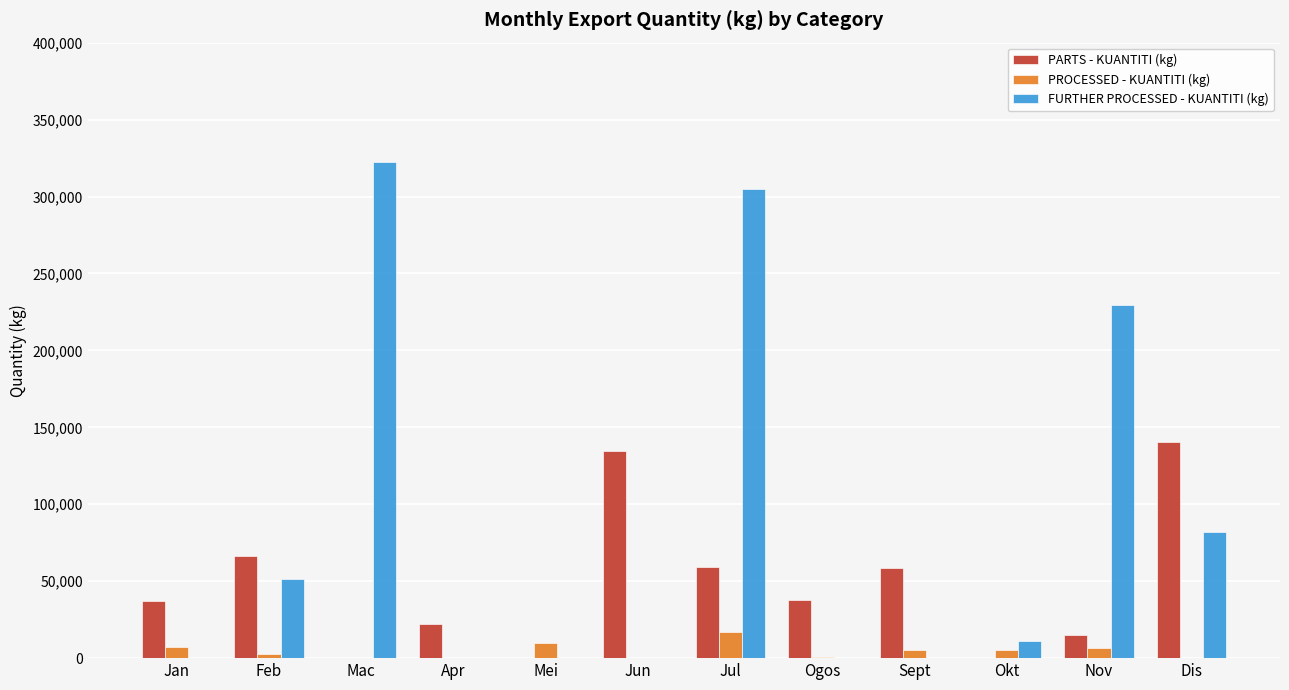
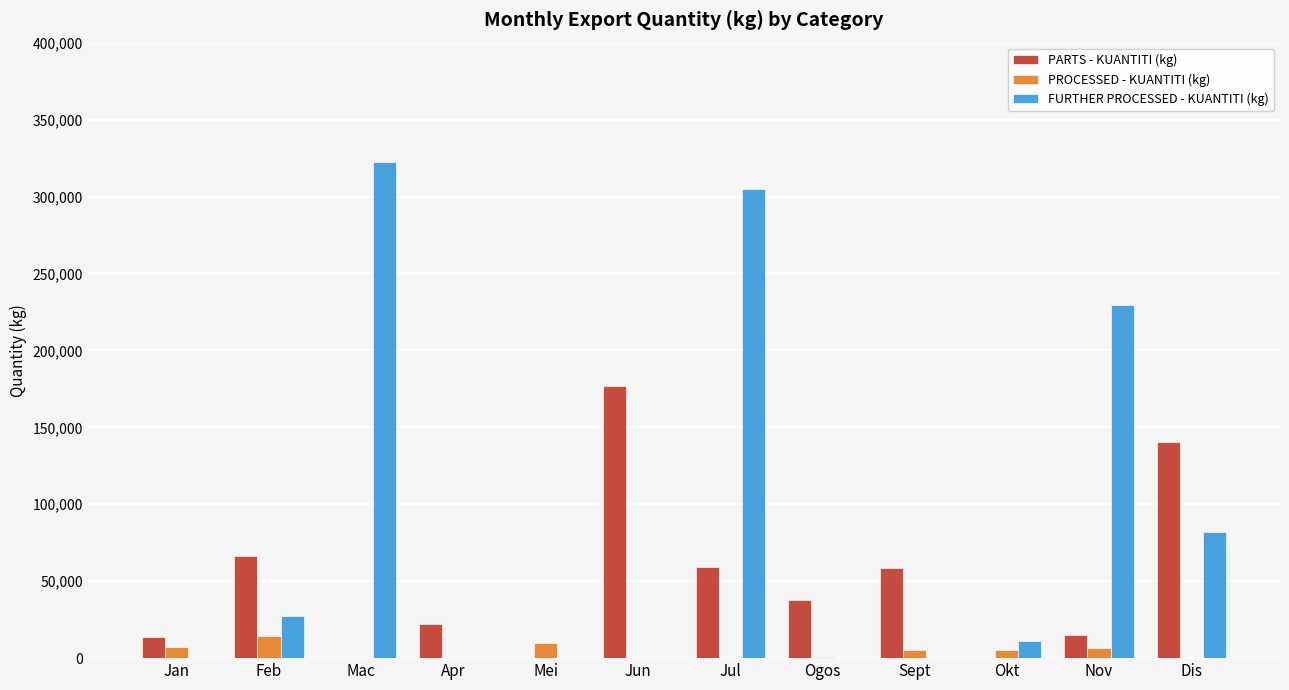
PARTS - KUANTITI (kg), Jan: 37,000 -> 14,000
PROCESSED - KUANTITI (kg), Feb: 3,000 -> 14,000
FURTHER PROCESSED - KUANTITI (kg), Feb: 51,000 -> 27,000
PARTS - KUANTITI (kg), Jun: 134,000 -> 177,000
PROCESSED - KUANTITI (kg), Jul: 17,000 -> 0
